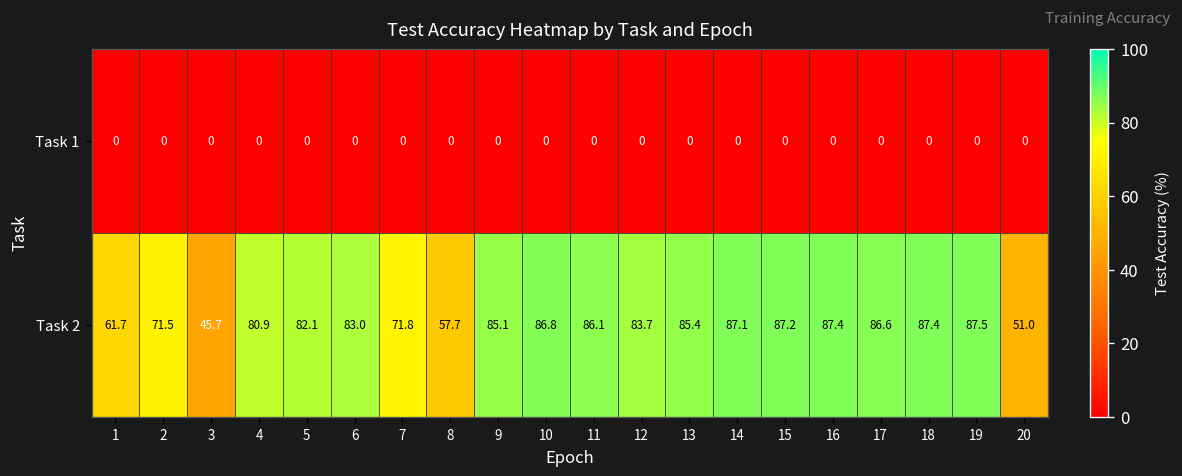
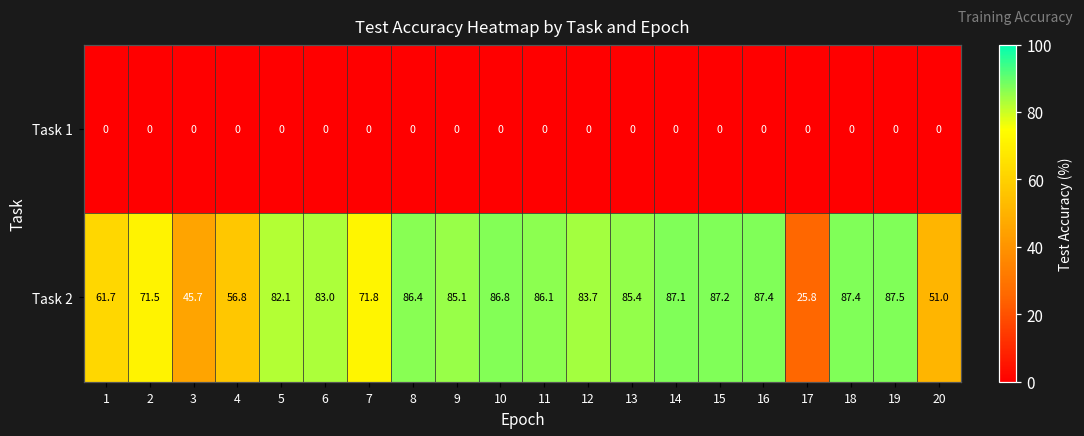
Task 2, 4: 80.9 -> 56.8
Task 2, 8: 57.7 -> 86.4
Task 2, 17: 86.6 -> 25.8
